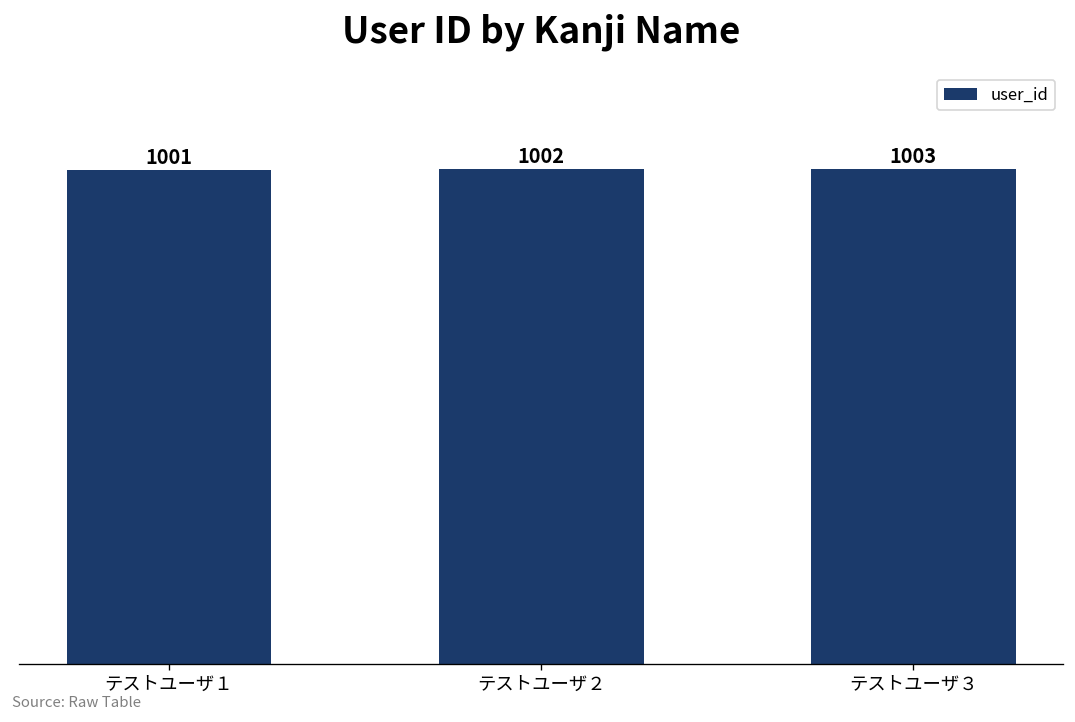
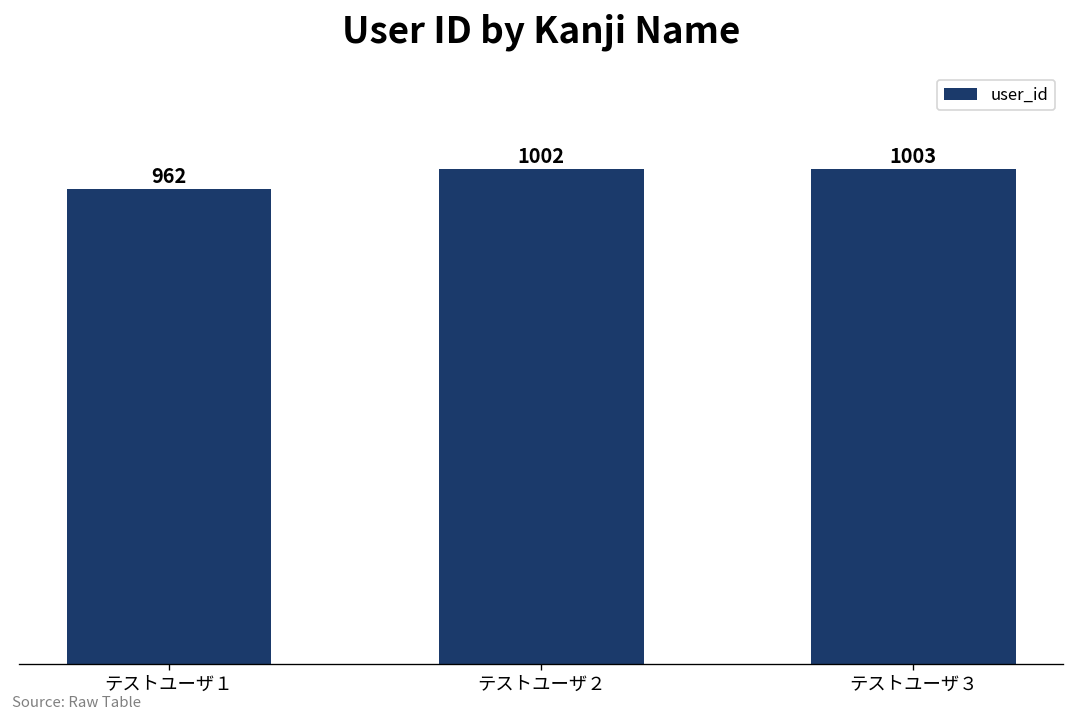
テストユーザ１: 1001 -> 962
